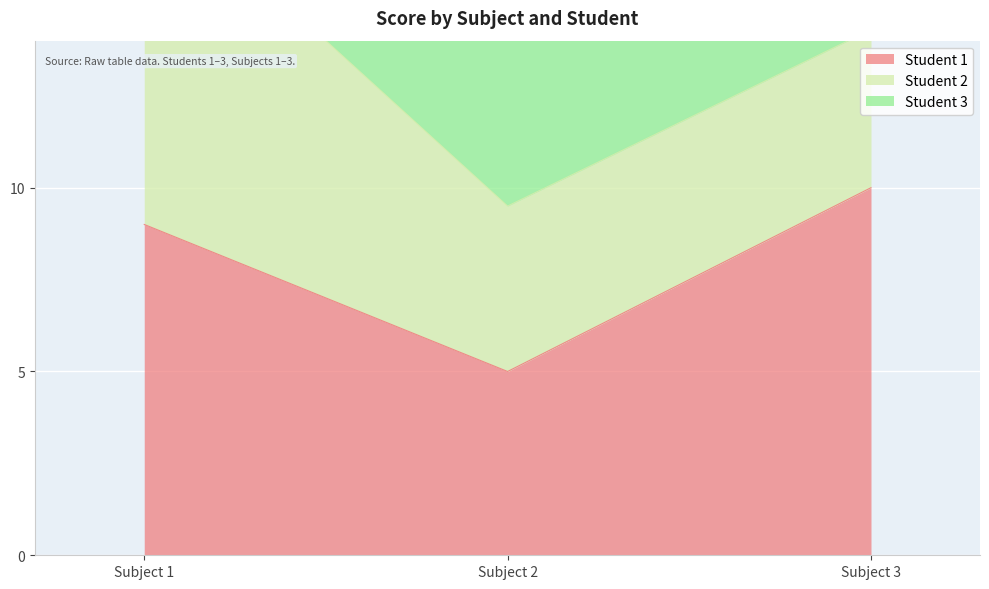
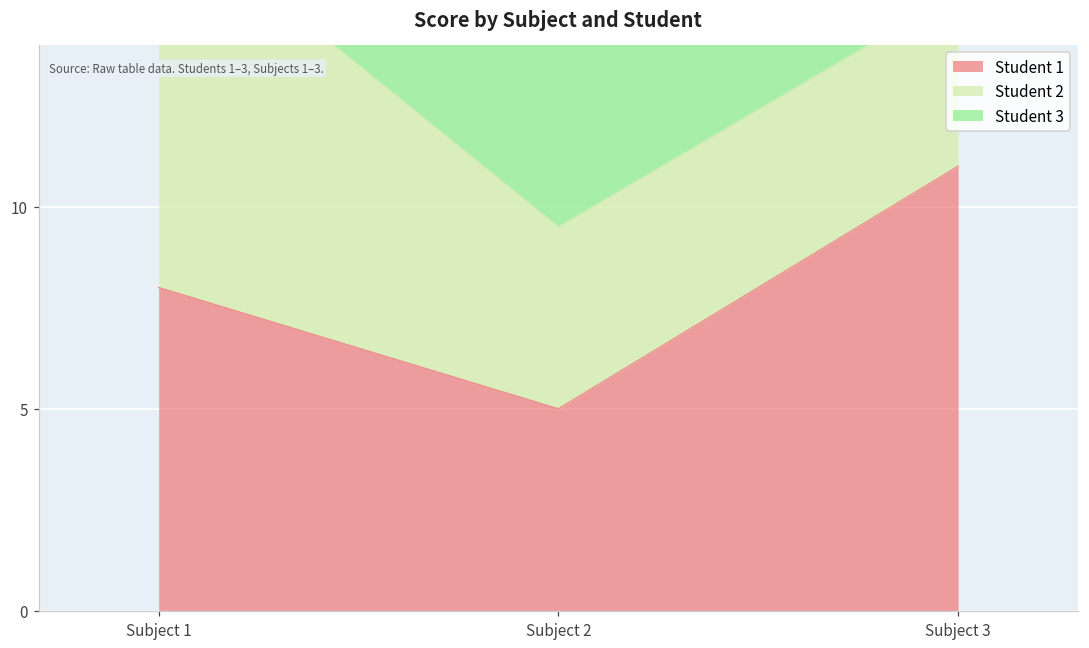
Student 1, Subject 1: 9 -> 8
Student 1, Subject 3: 10 -> 11
